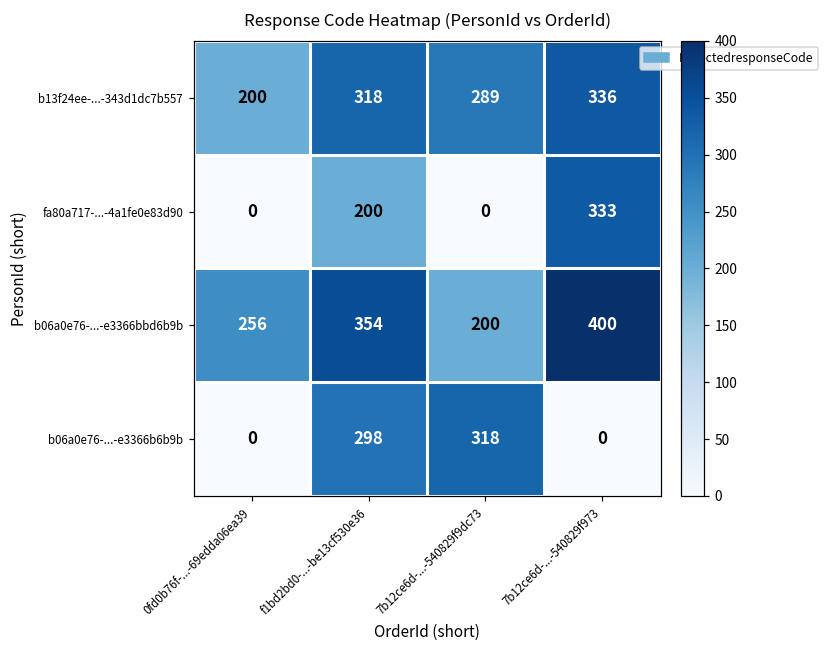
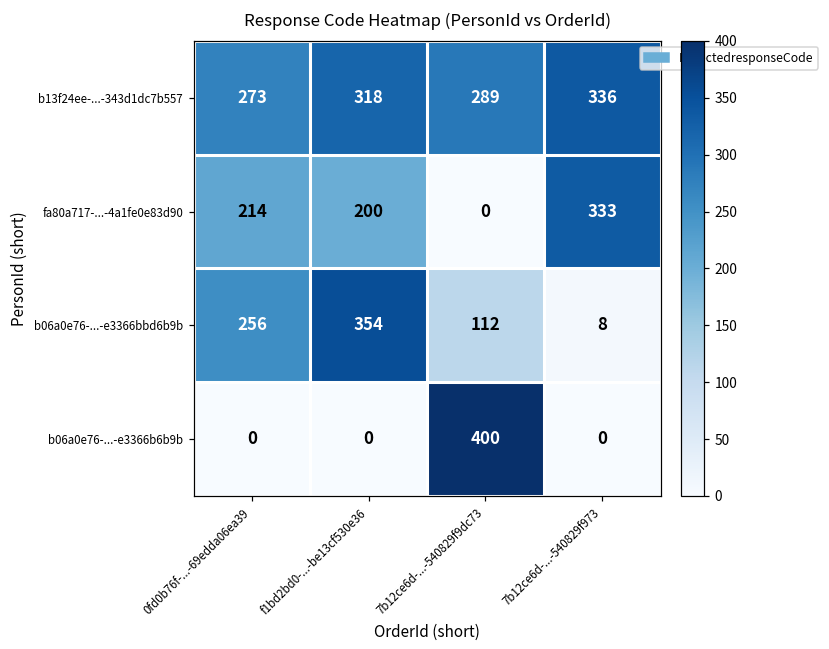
b13f24ee-...-343d1dc7b557, 0fd0b76f-...-69edda06ea39: 200 -> 273
fa80a717-...-4a1fe0e83d90, 0fd0b76f-...-69edda06ea39: 0 -> 214
b06a0e76-...-e3366bbd6b9b, 7b12ce6d-...-540829f9dc73: 200 -> 112
b06a0e76-...-e3366bbd6b9b, 7b12ce6d-...-540829f973: 400 -> 8
b06a0e76-...-e3366b6b9b, f1bd2bd0-...-be13cf530e36: 298 -> 0
b06a0e76-...-e3366b6b9b, 7b12ce6d-...-540829f9dc73: 318 -> 400
